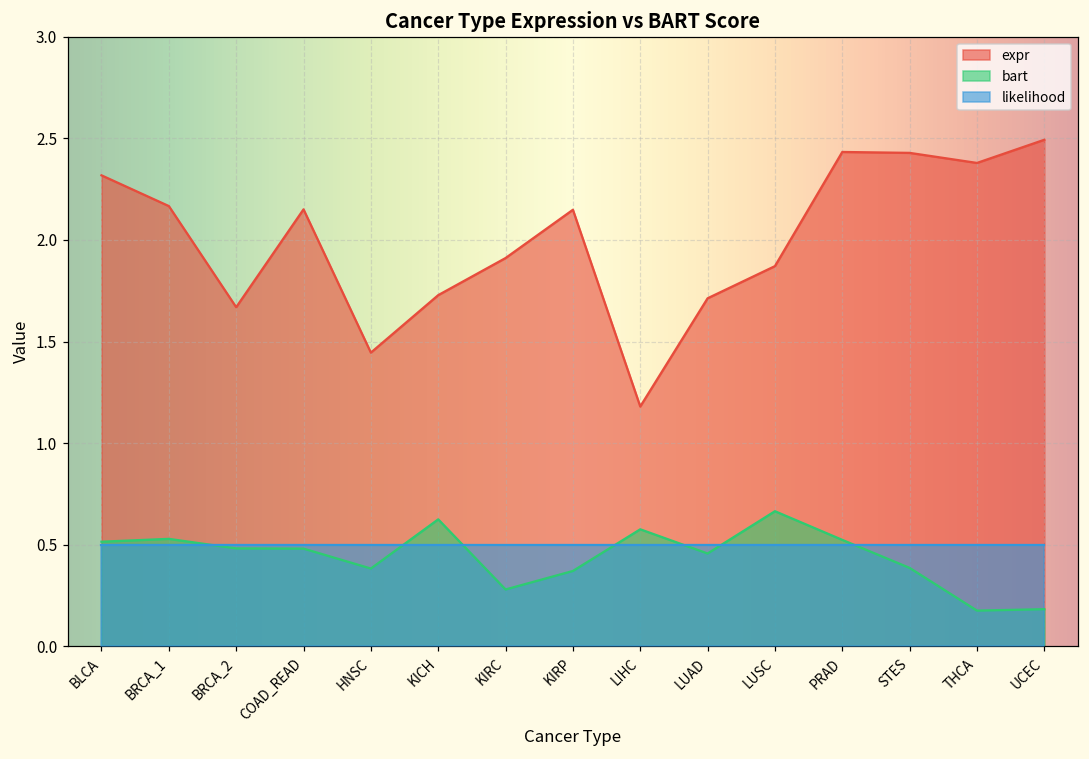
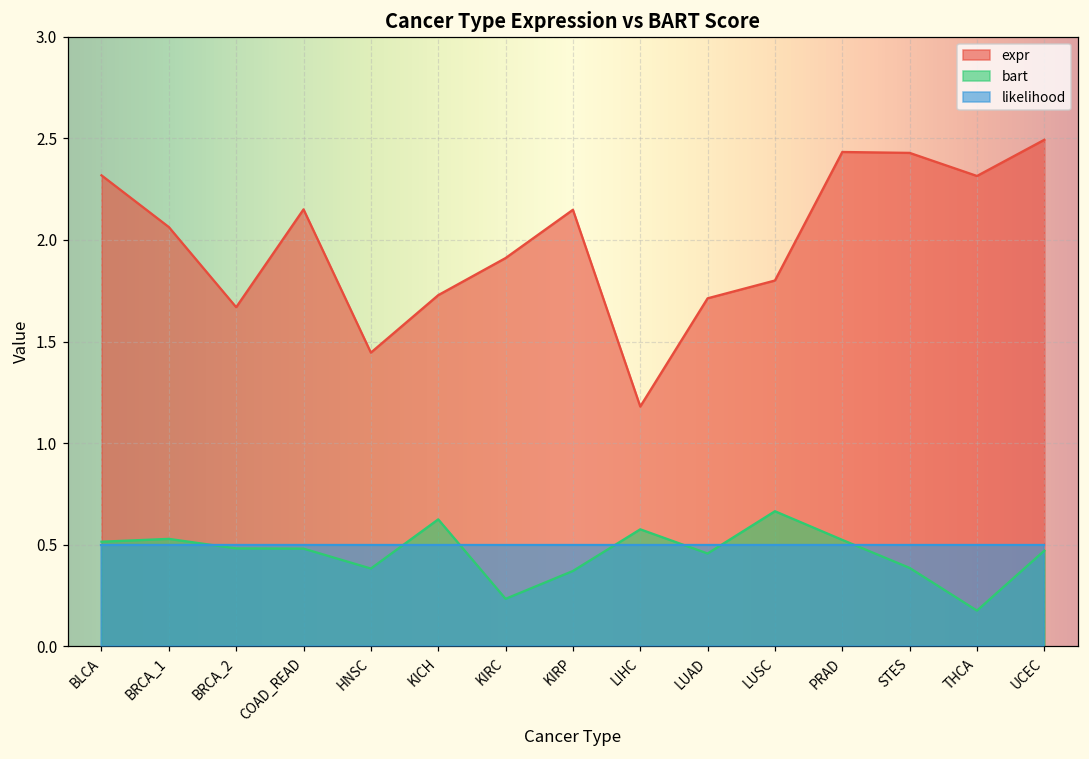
expr, BRCA_1: 2.17 -> 2.06
bart, KIRC: 0.28 -> 0.23
expr, LUSC: 1.87 -> 1.80
expr, THCA: 2.38 -> 2.31
bart, UCEC: 0.18 -> 0.47
